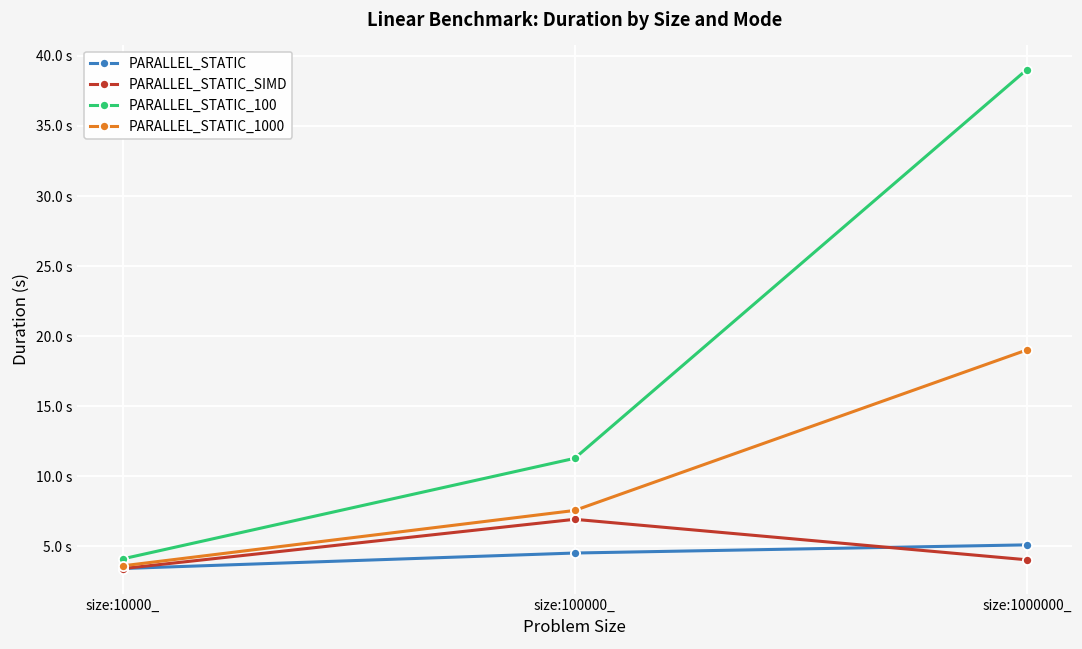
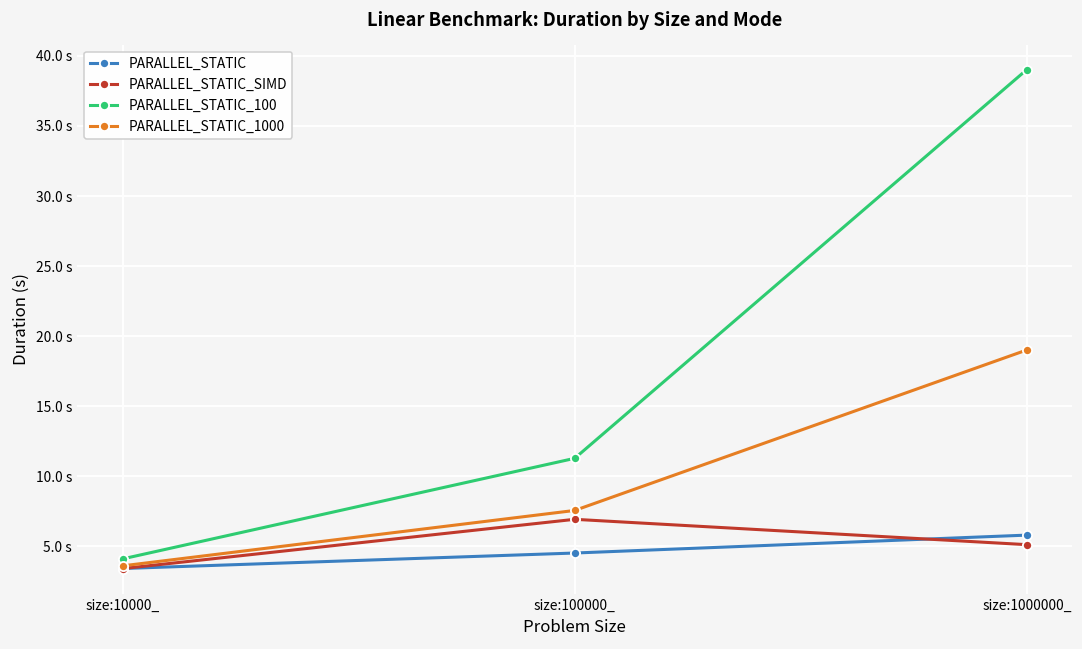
PARALLEL_STATIC, size:1000000_: 5.1 s -> 5.8 s
PARALLEL_STATIC_SIMD, size:1000000_: 4.0 s -> 5.1 s
